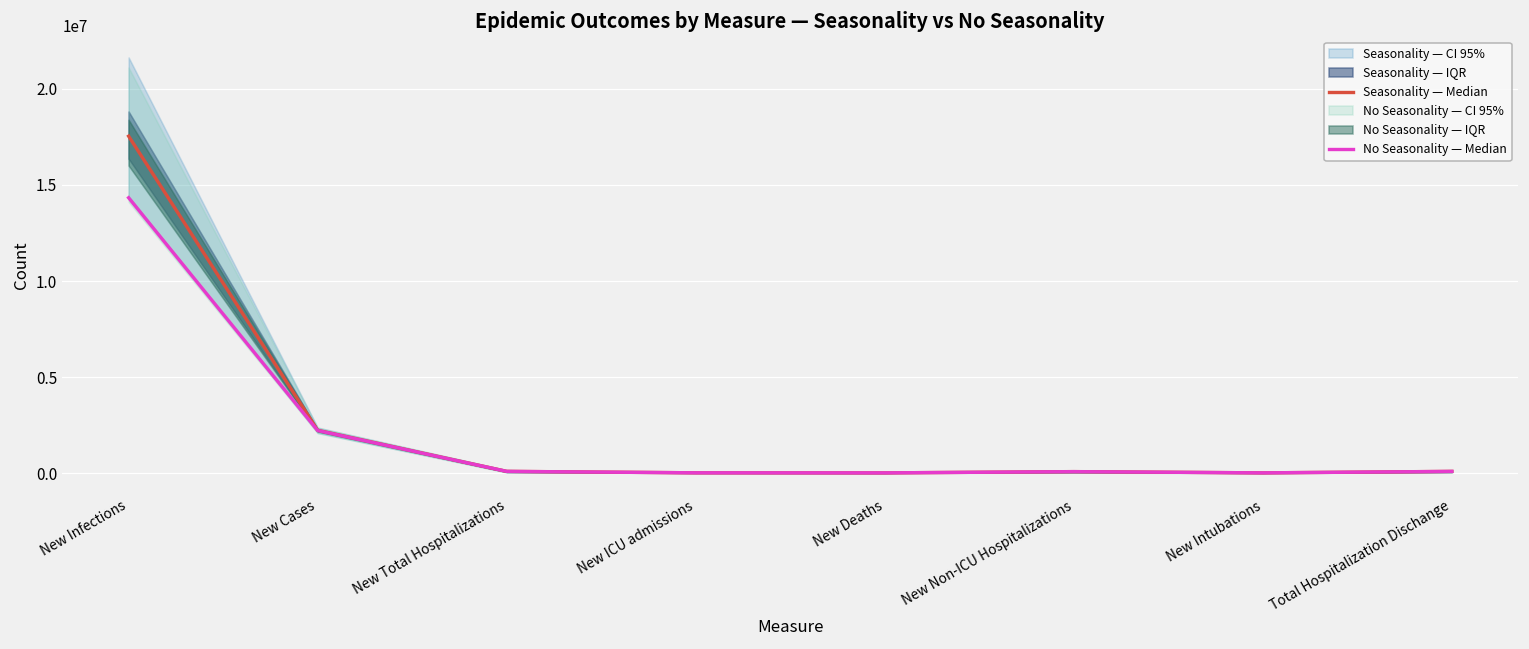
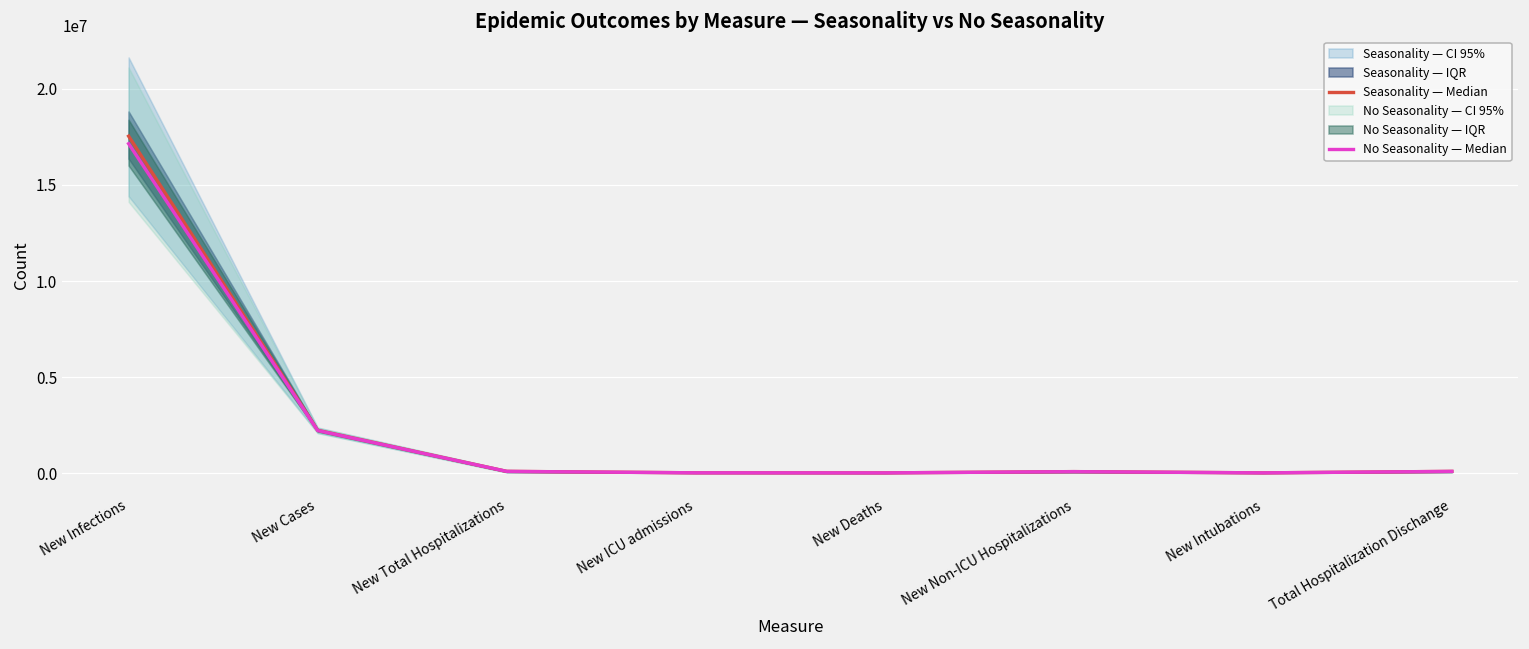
No Seasonality — Median, New Infections: 14300000 -> 17200000
